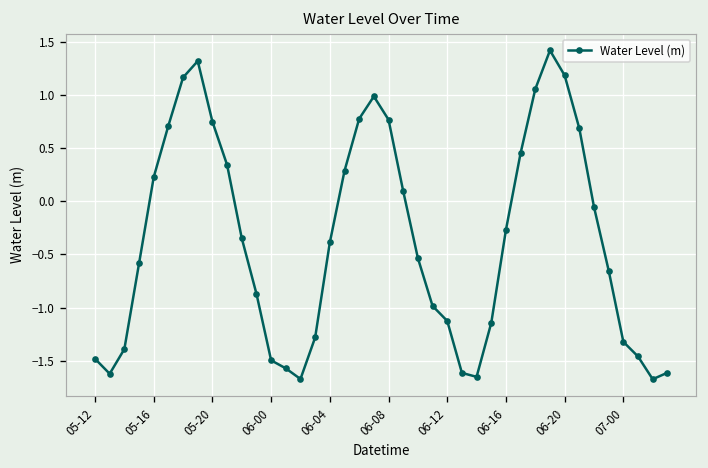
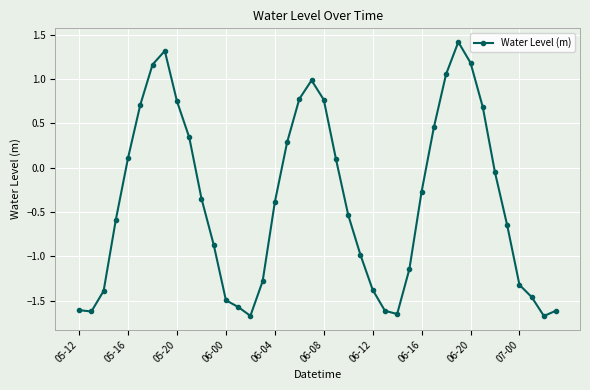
05-12: -1.5 -> -1.6
05-16: 0.2 -> 0.1
06-12: -1.1 -> -1.4
